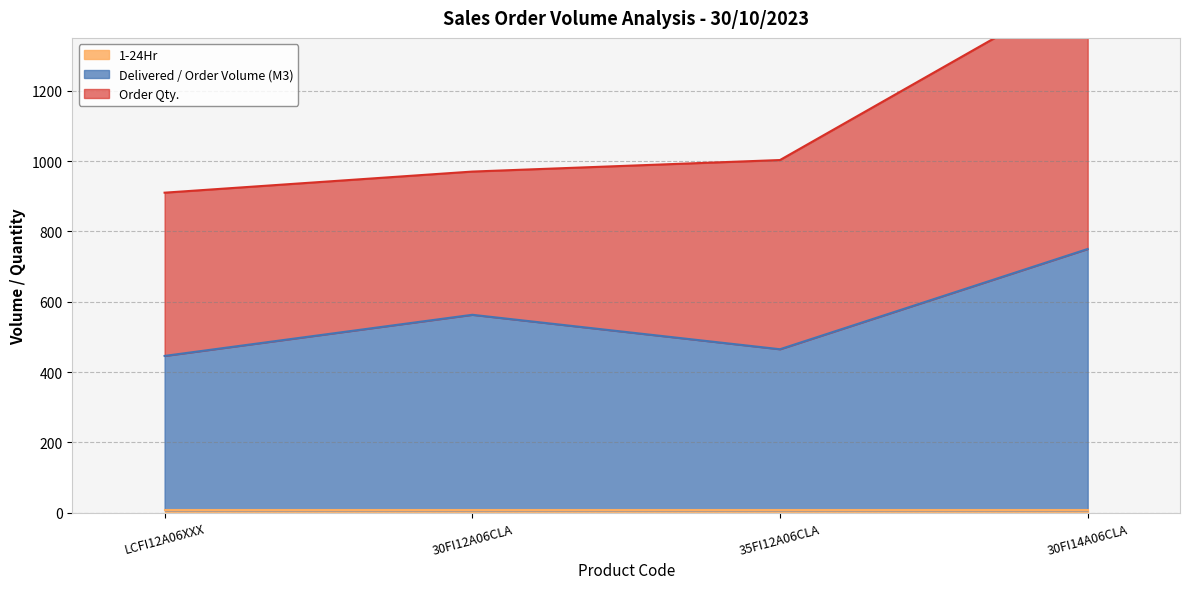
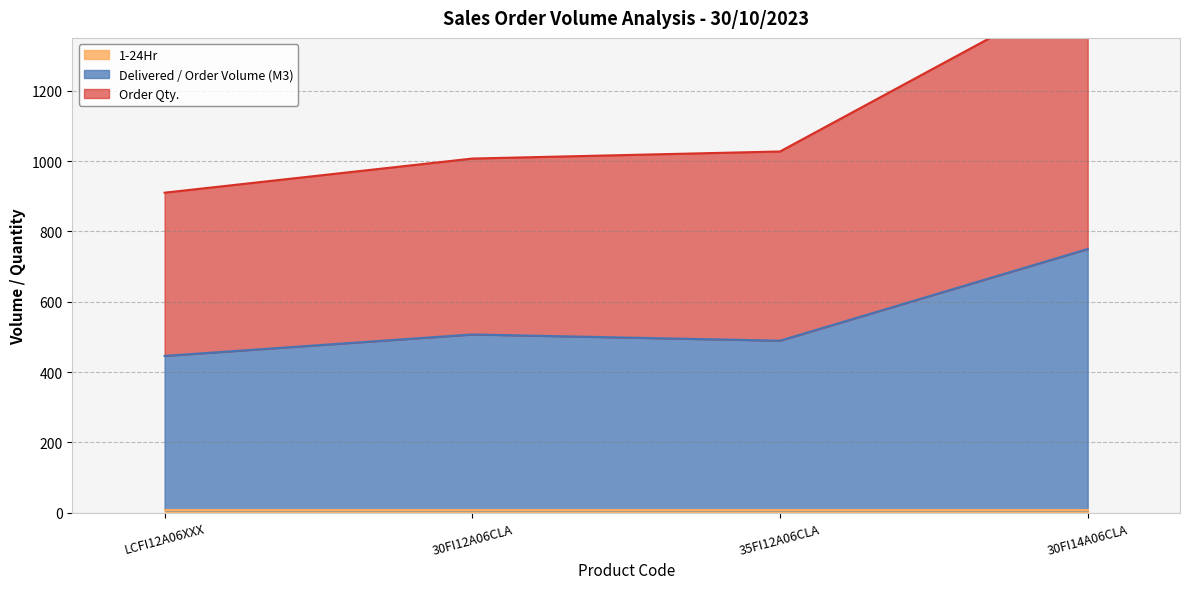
Delivered / Order Volume (M3), 30FI12A06CLA: 560 -> 510
Order Qty., 30FI12A06CLA: 410 -> 500
Delivered / Order Volume (M3), 35FI12A06CLA: 470 -> 490
